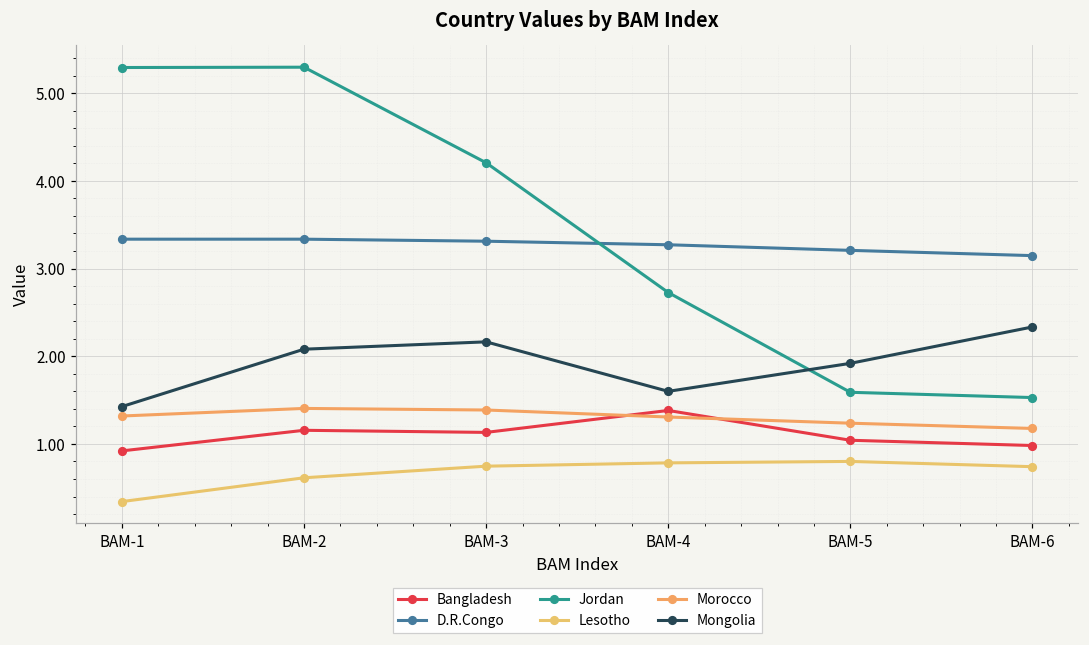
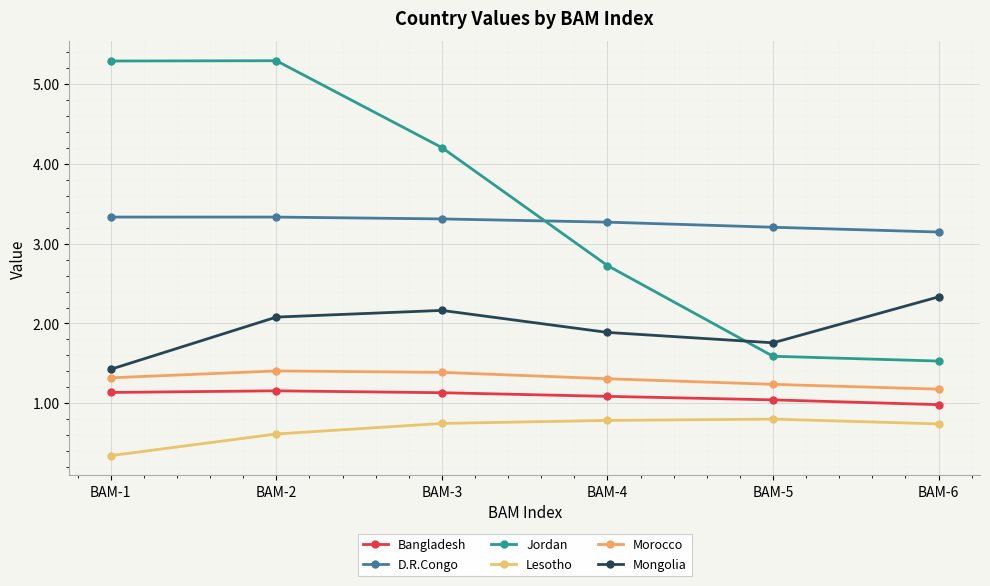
Bangladesh, BAM-1: 0.9 -> 1.1
Bangladesh, BAM-4: 1.4 -> 1.1
Mongolia, BAM-4: 1.6 -> 1.9
Mongolia, BAM-5: 1.9 -> 1.8
